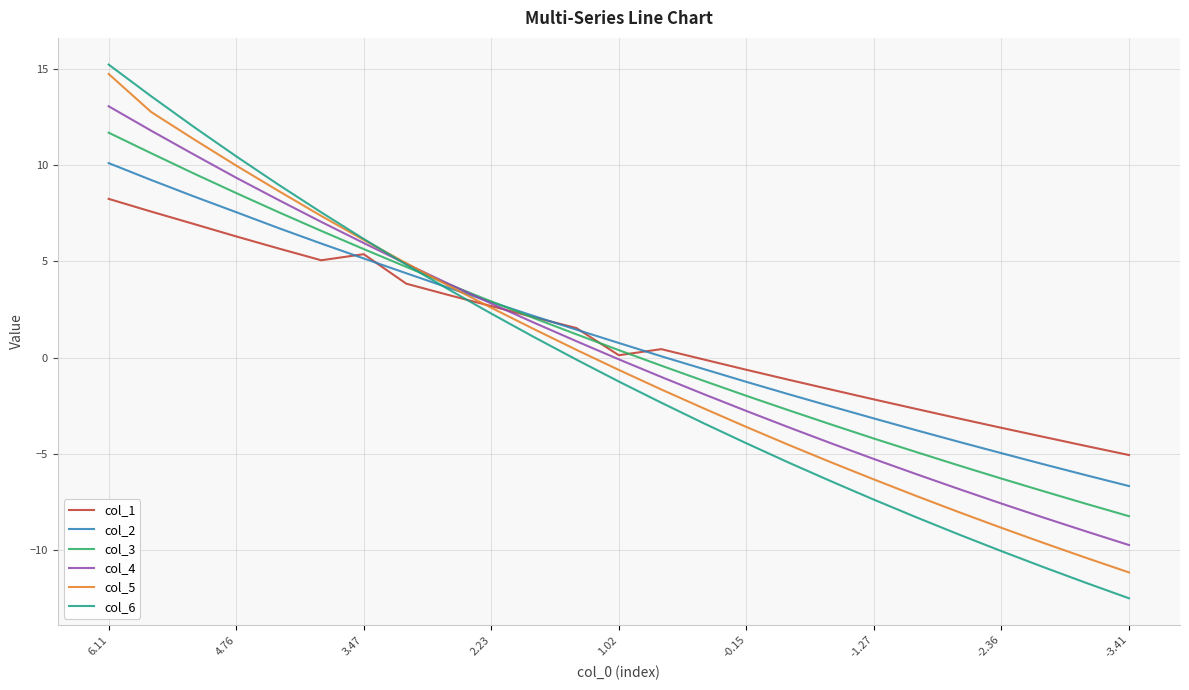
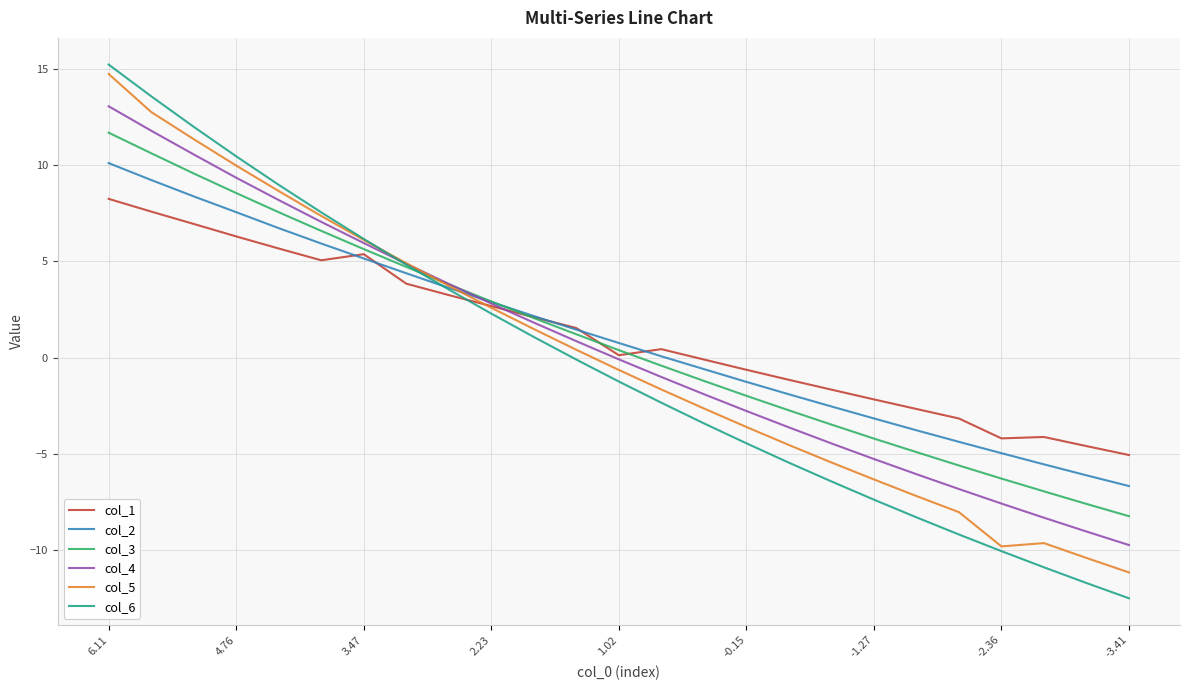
col_1, -2.36: -3.6 -> -4.2
col_5, -2.36: -8.8 -> -9.8
